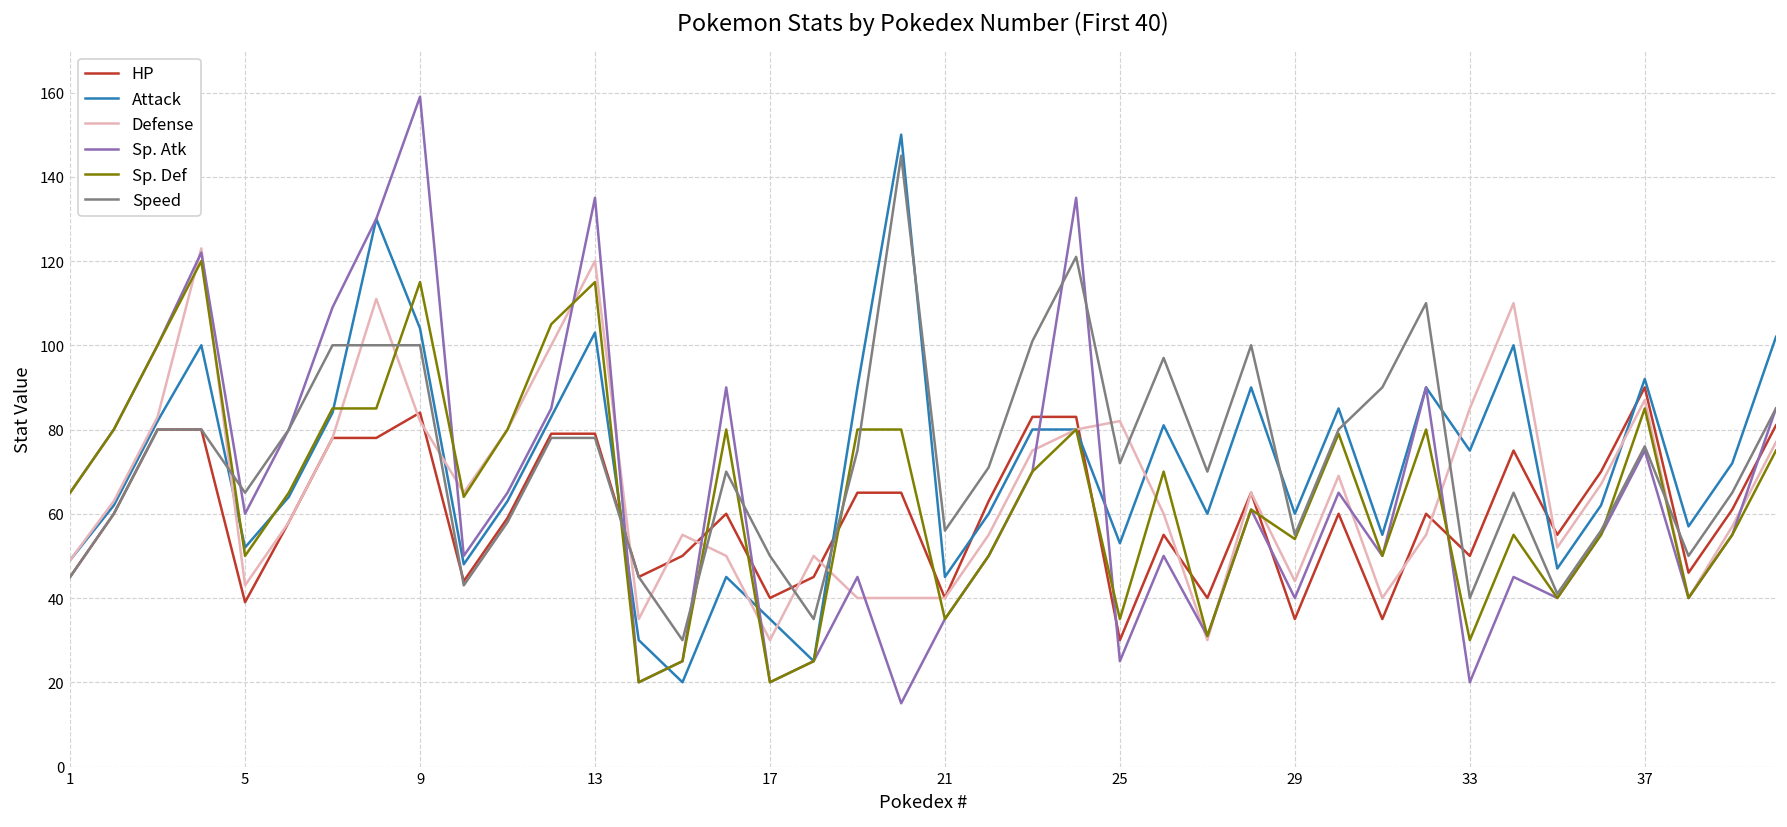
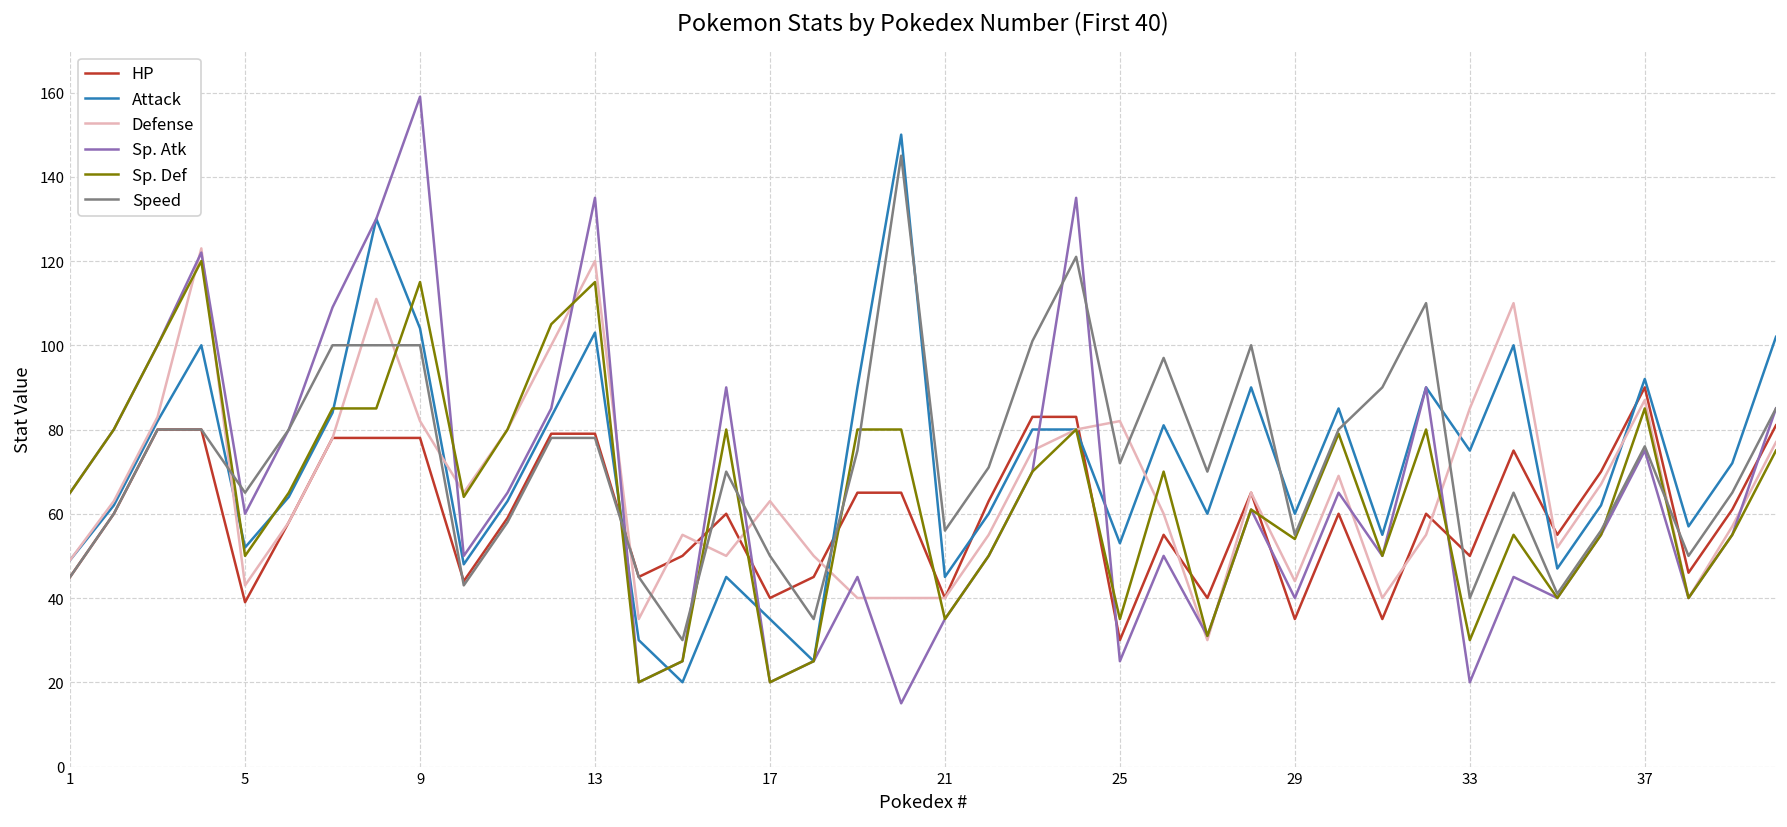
HP, 9: 84 -> 78
Defense, 17: 30 -> 63
